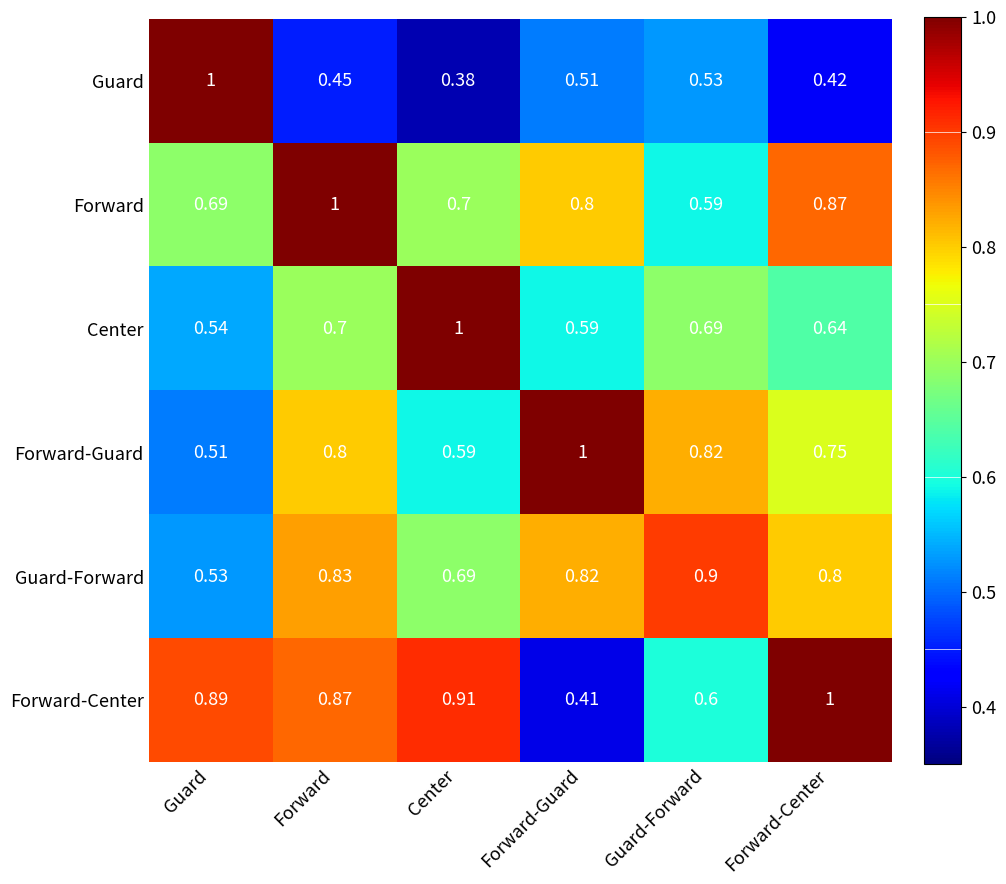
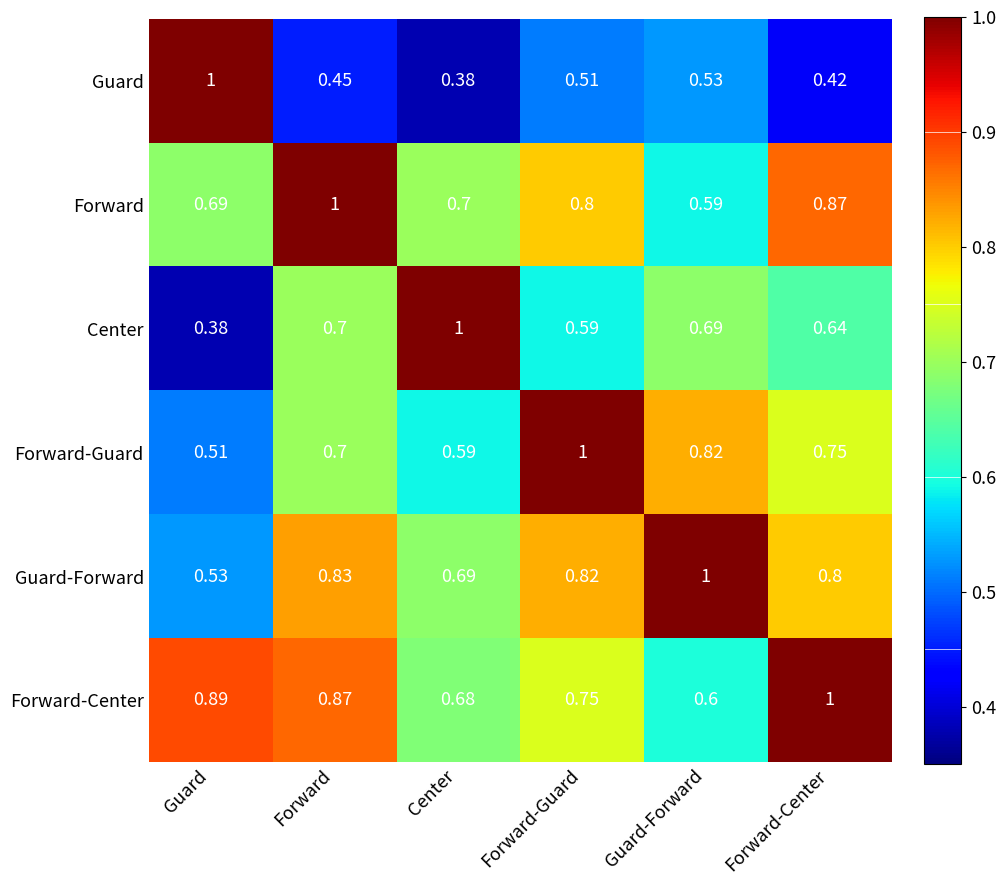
Center, Guard: 0.54 -> 0.38
Forward-Guard, Forward: 0.8 -> 0.7
Guard-Forward, Guard-Forward: 0.9 -> 1
Forward-Center, Center: 0.91 -> 0.68
Forward-Center, Forward-Guard: 0.41 -> 0.75
